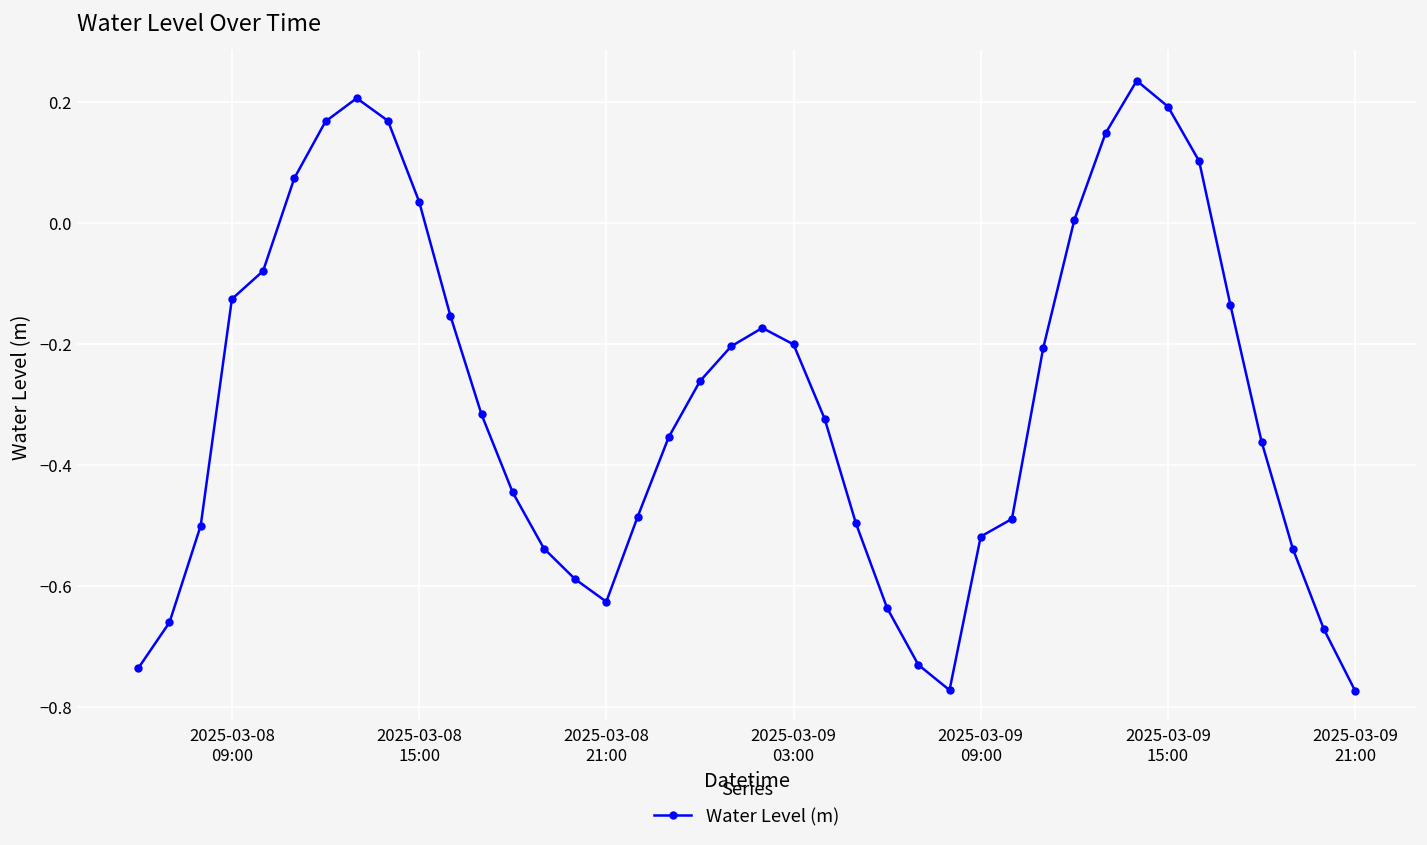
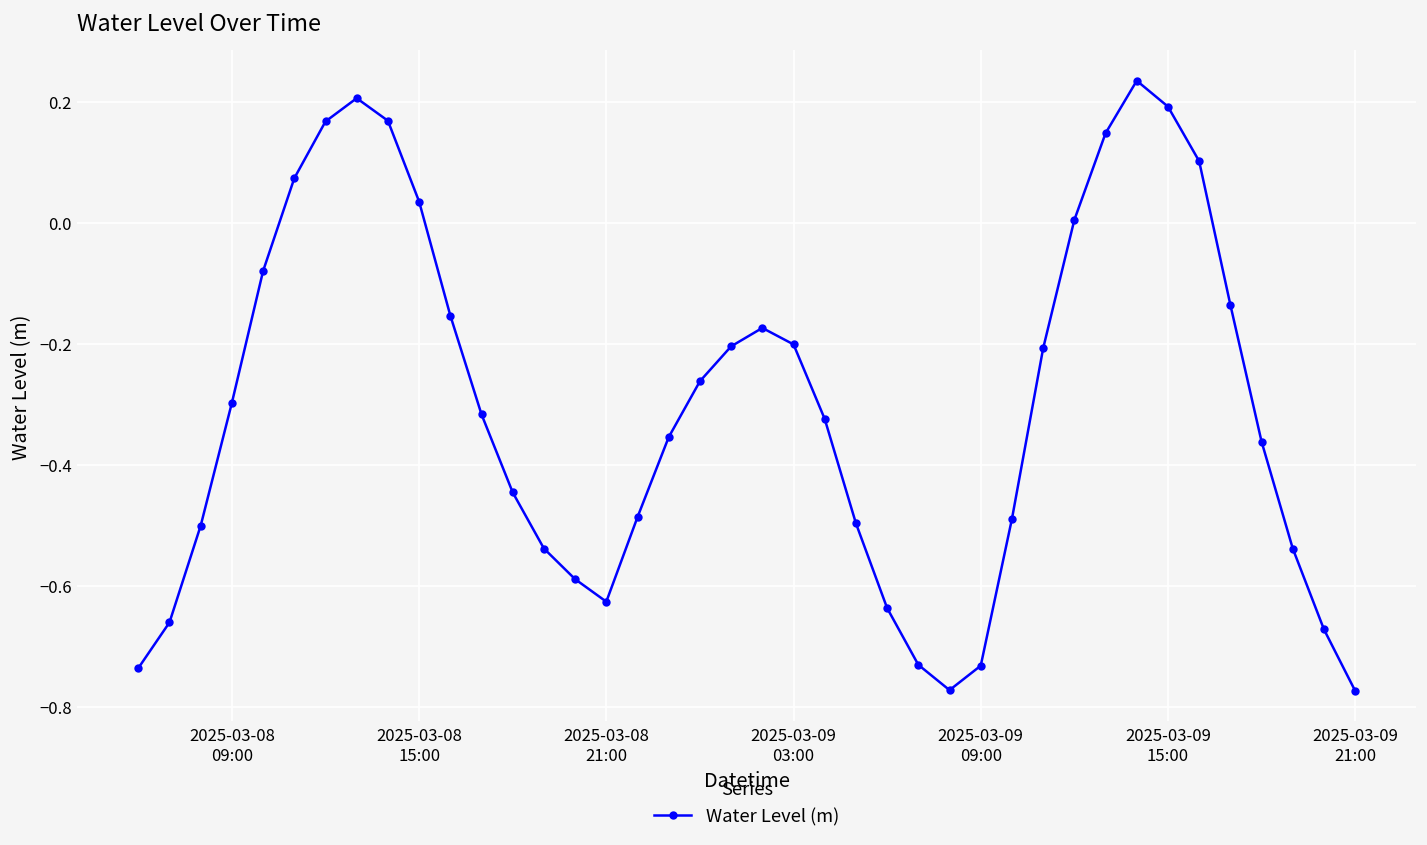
2025-03-08 09:00: -0.13 -> -0.30
2025-03-09 09:00: -0.52 -> -0.73
